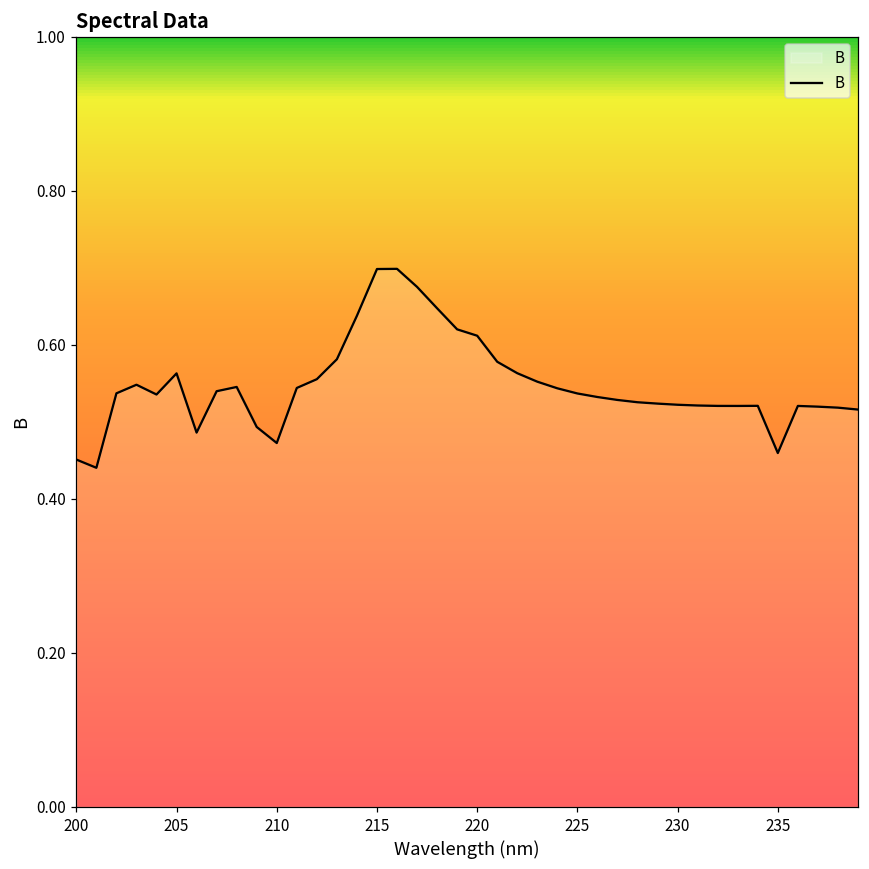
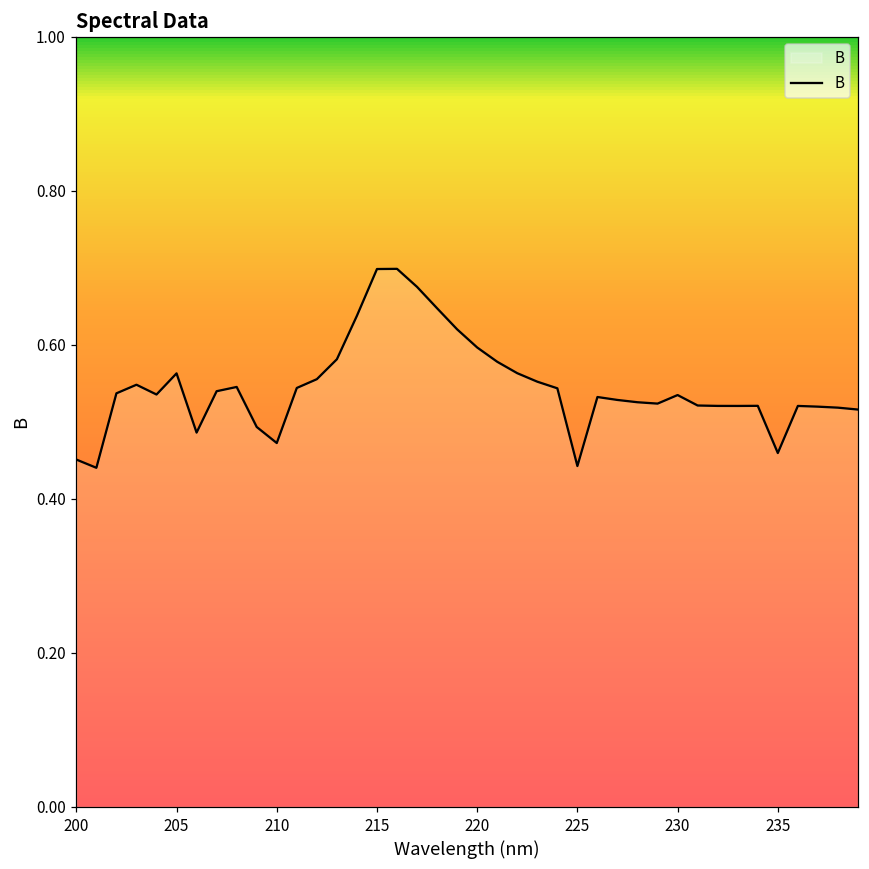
220: 0.61 -> 0.60
225: 0.54 -> 0.44
230: 0.52 -> 0.53
